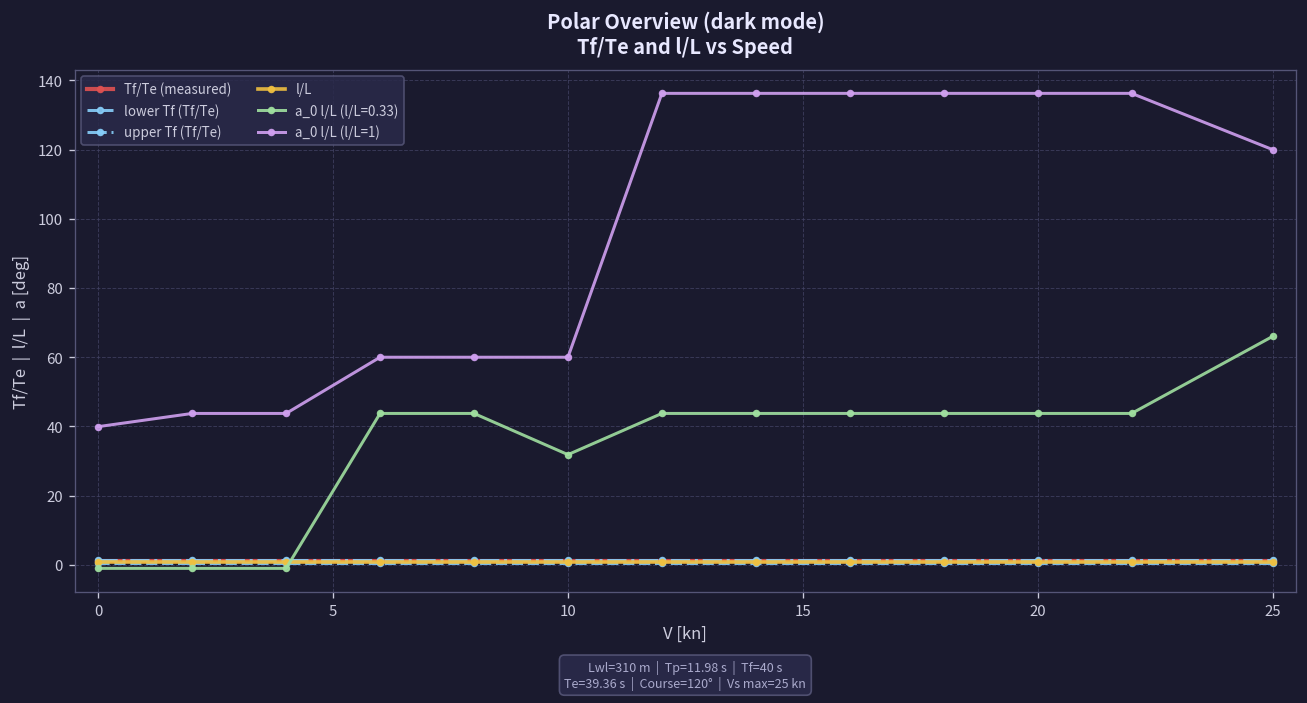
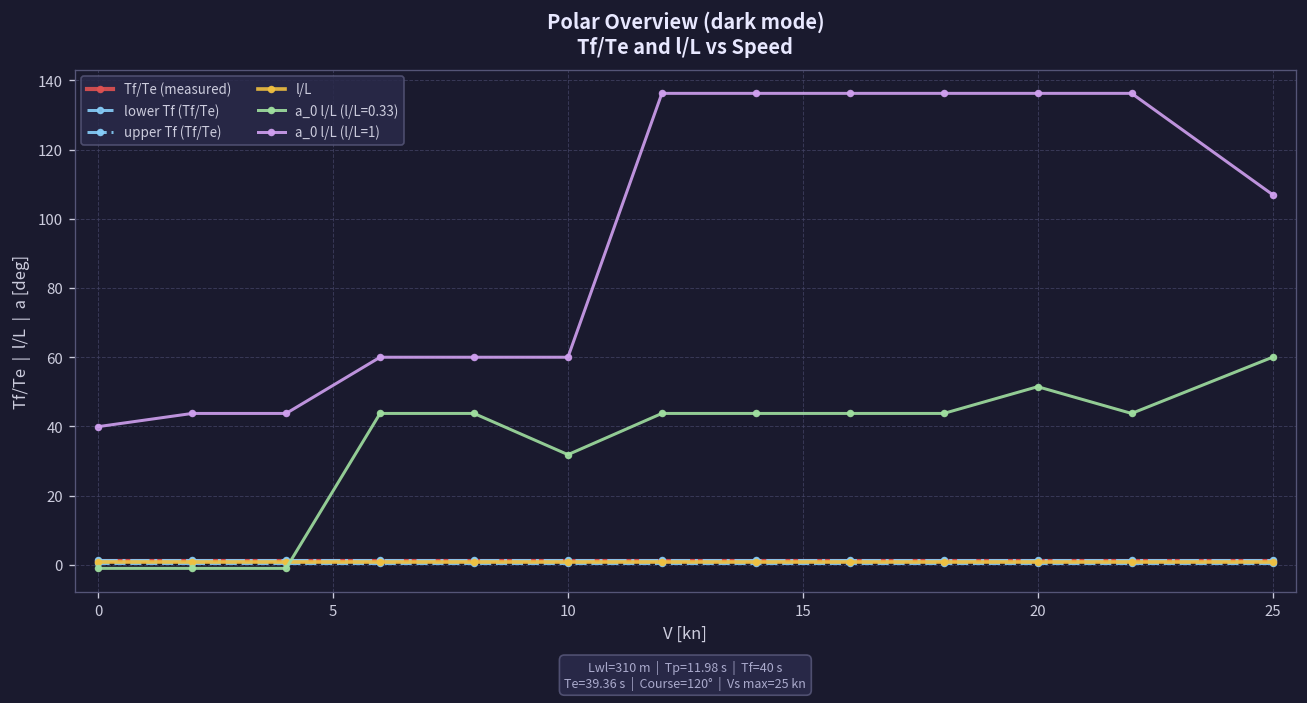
a_0 l/L (l/L=0.33), 20: 44 -> 51
a_0 l/L (l/L=0.33), 25: 66 -> 60
a_0 l/L (l/L=1), 25: 120 -> 107
